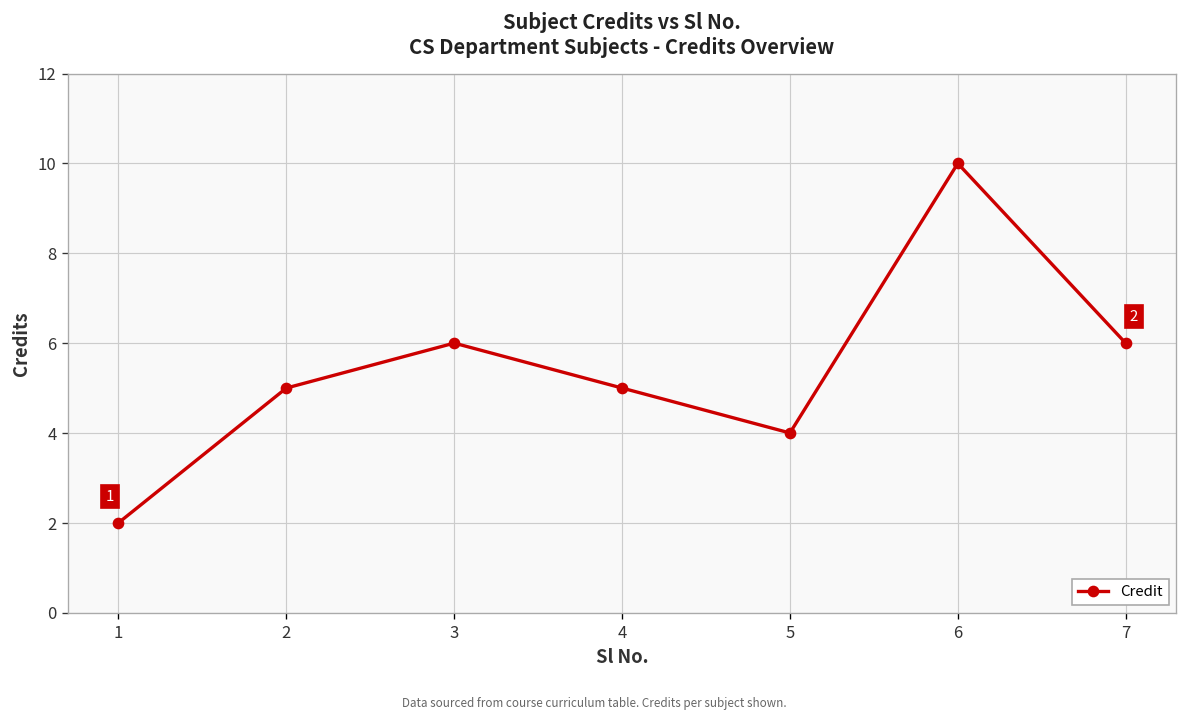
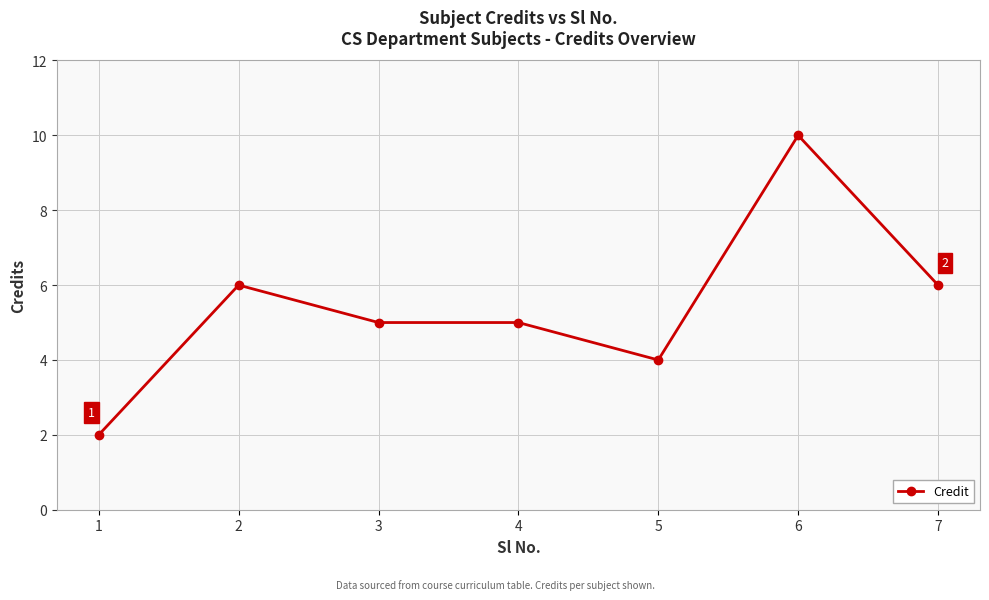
2: 5 -> 6
3: 6 -> 5
